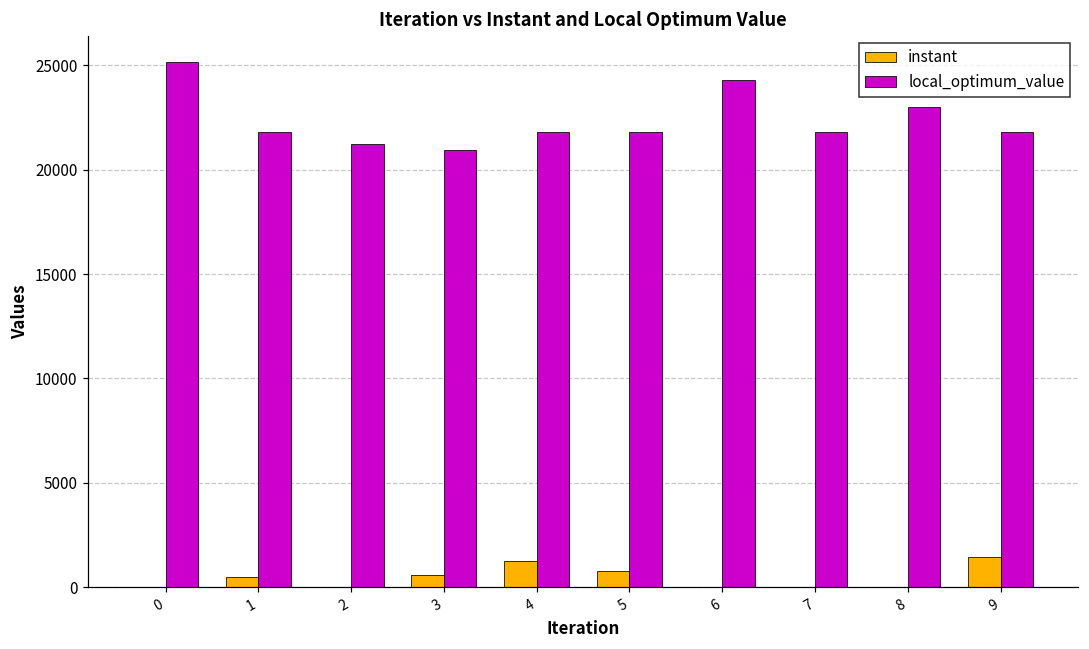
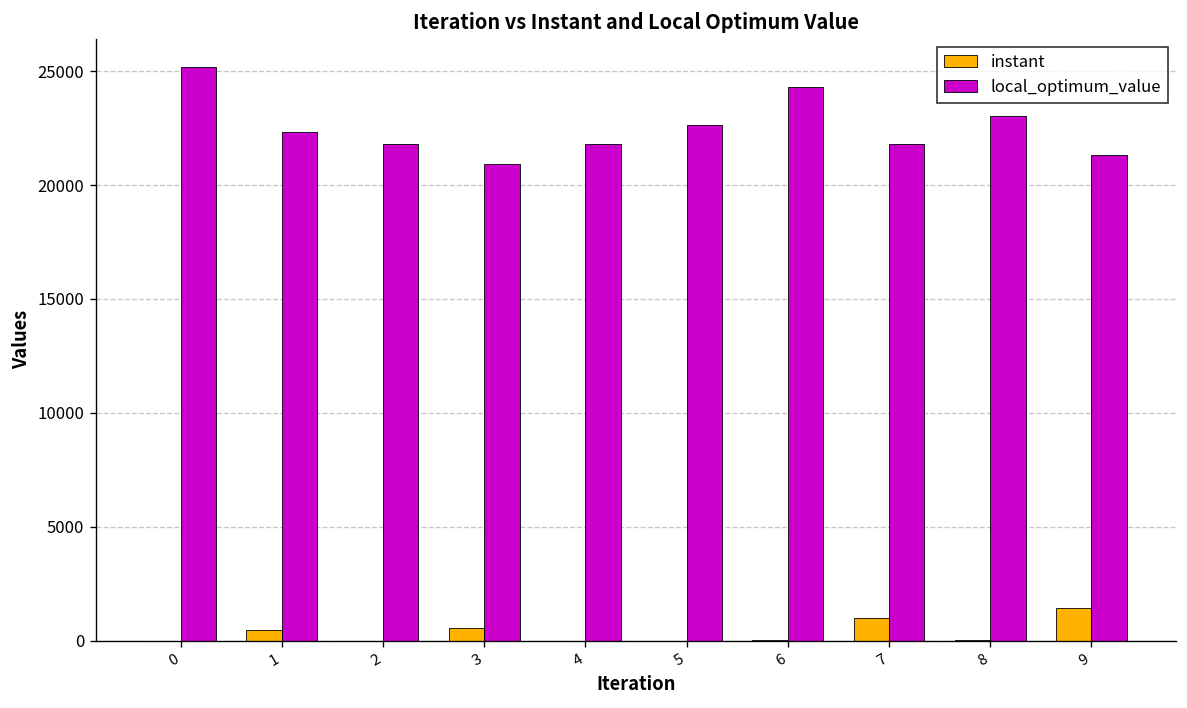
local_optimum_value, 1: 21800 -> 22300
local_optimum_value, 2: 21200 -> 21800
instant, 4: 1300 -> 0
instant, 5: 800 -> 0
local_optimum_value, 5: 21800 -> 22600
instant, 7: 0 -> 1000
local_optimum_value, 9: 21800 -> 21300
